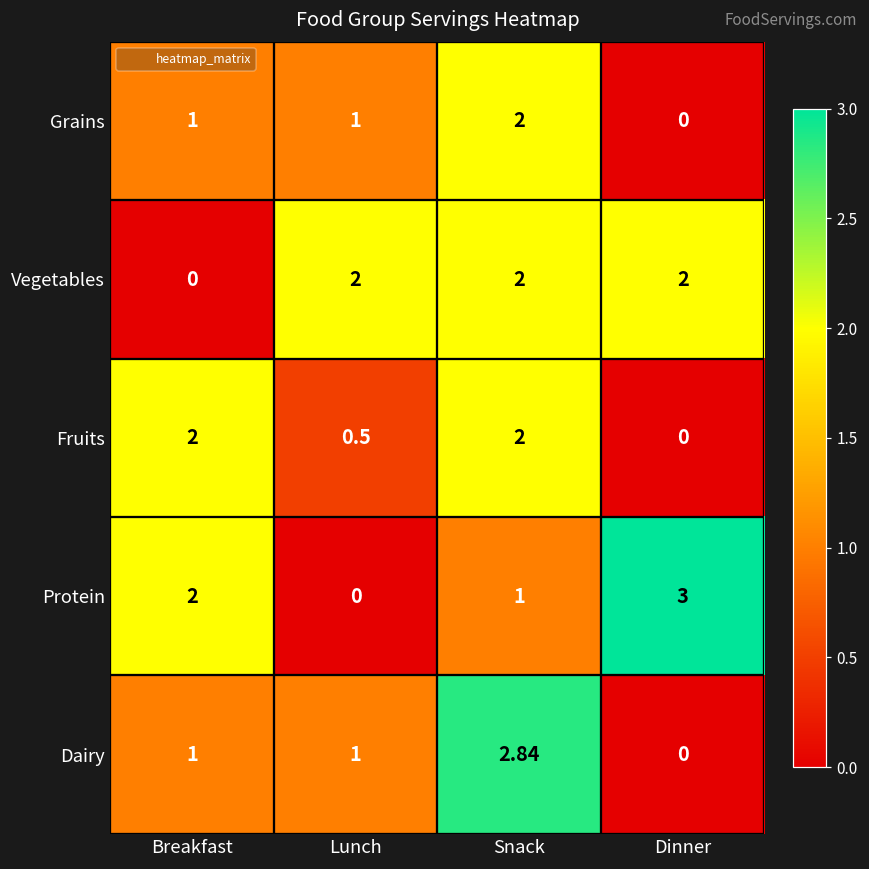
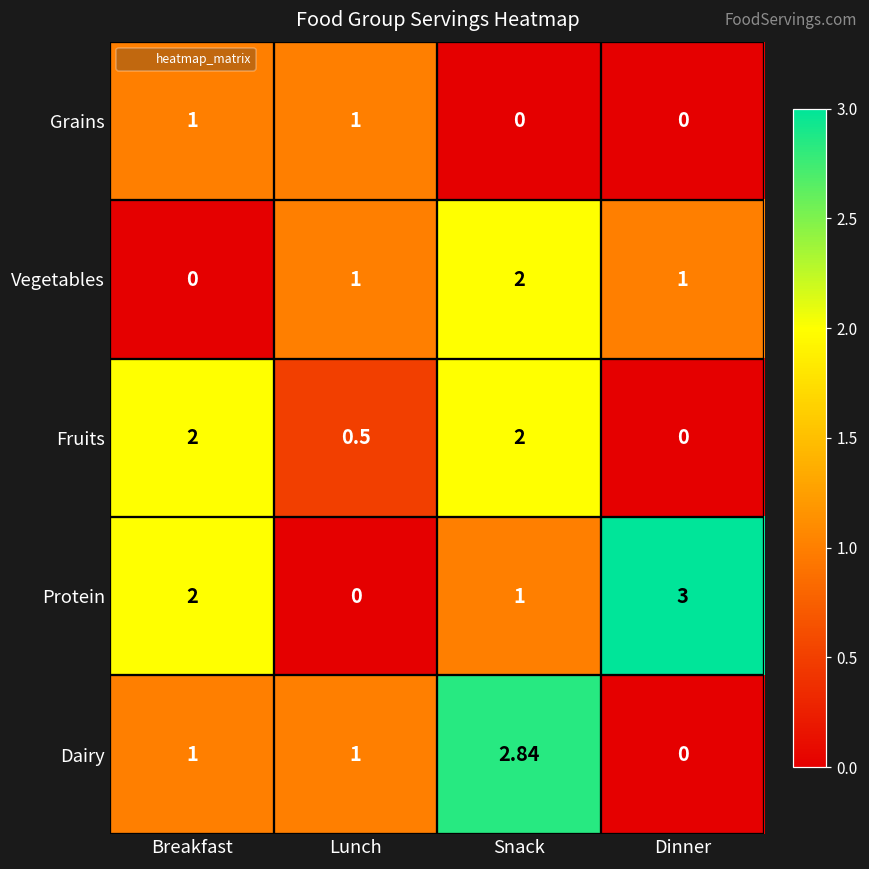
Grains, Snack: 2 -> 0
Vegetables, Lunch: 2 -> 1
Vegetables, Dinner: 2 -> 1
